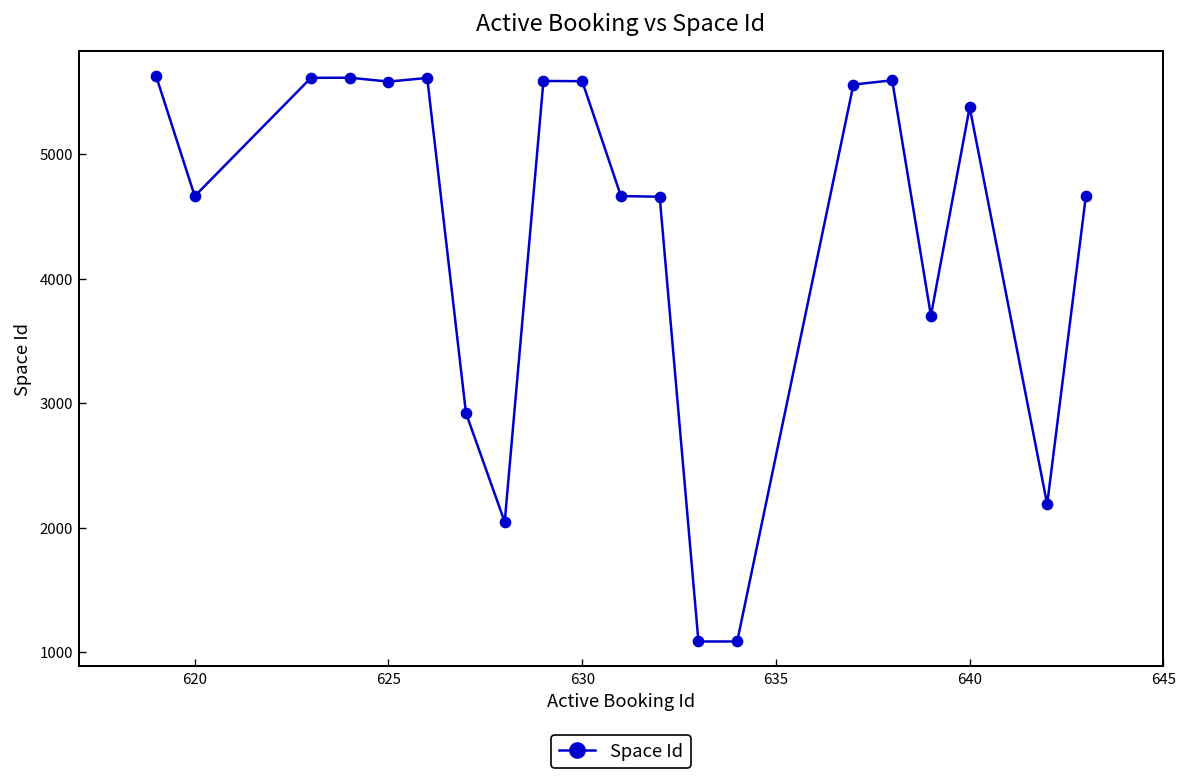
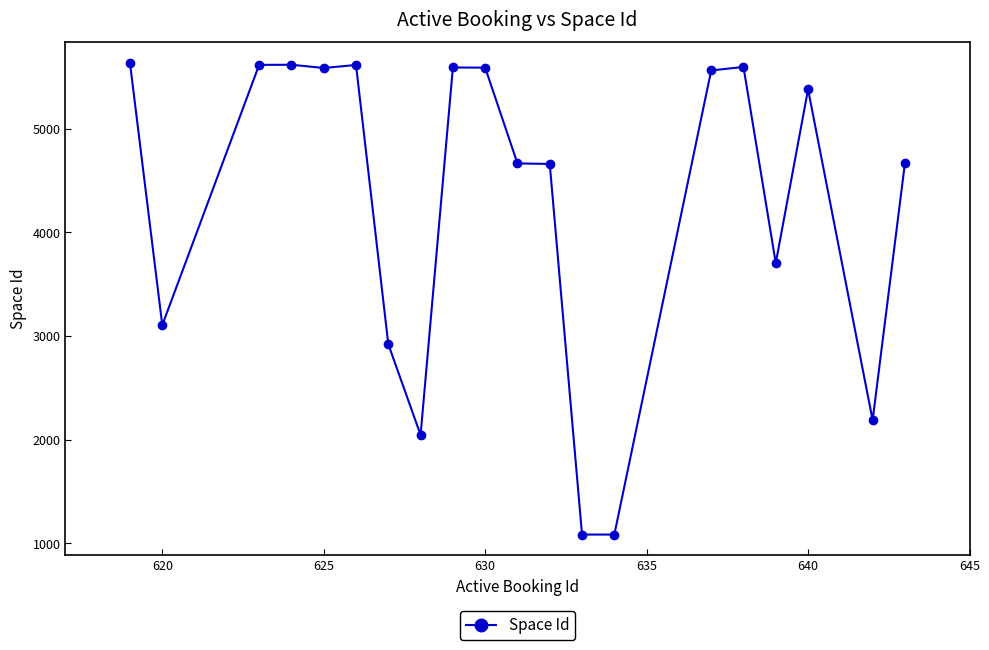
620: 4660 -> 3110
